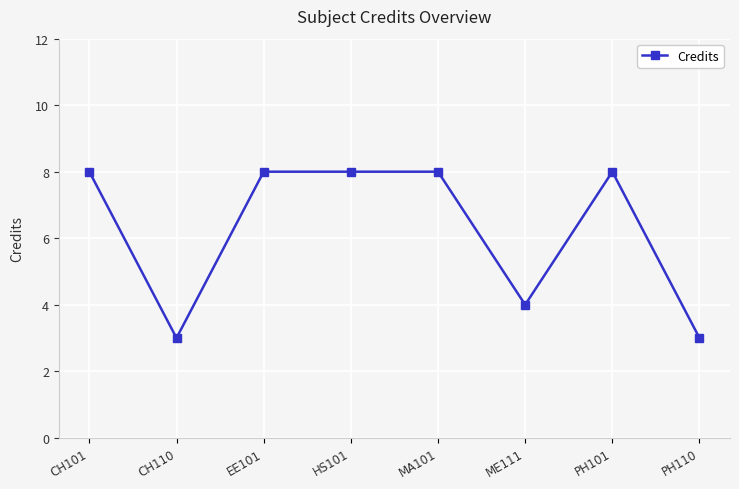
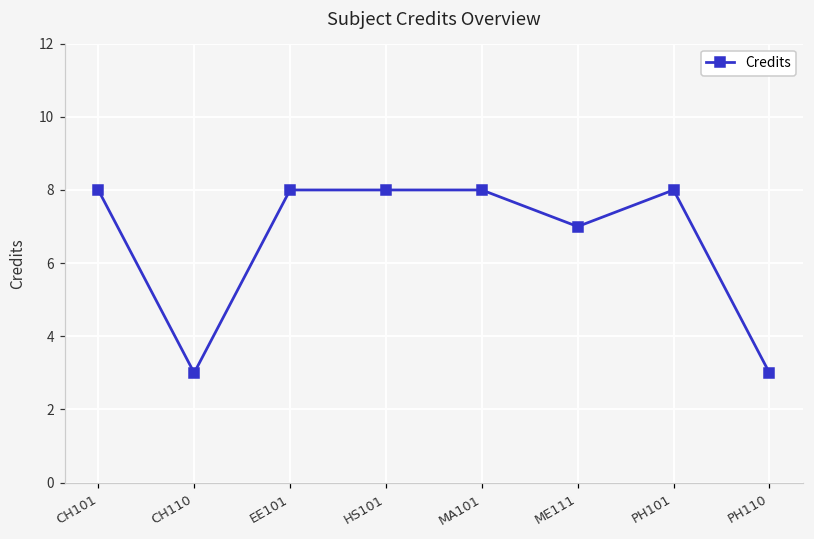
ME111: 4 -> 7
